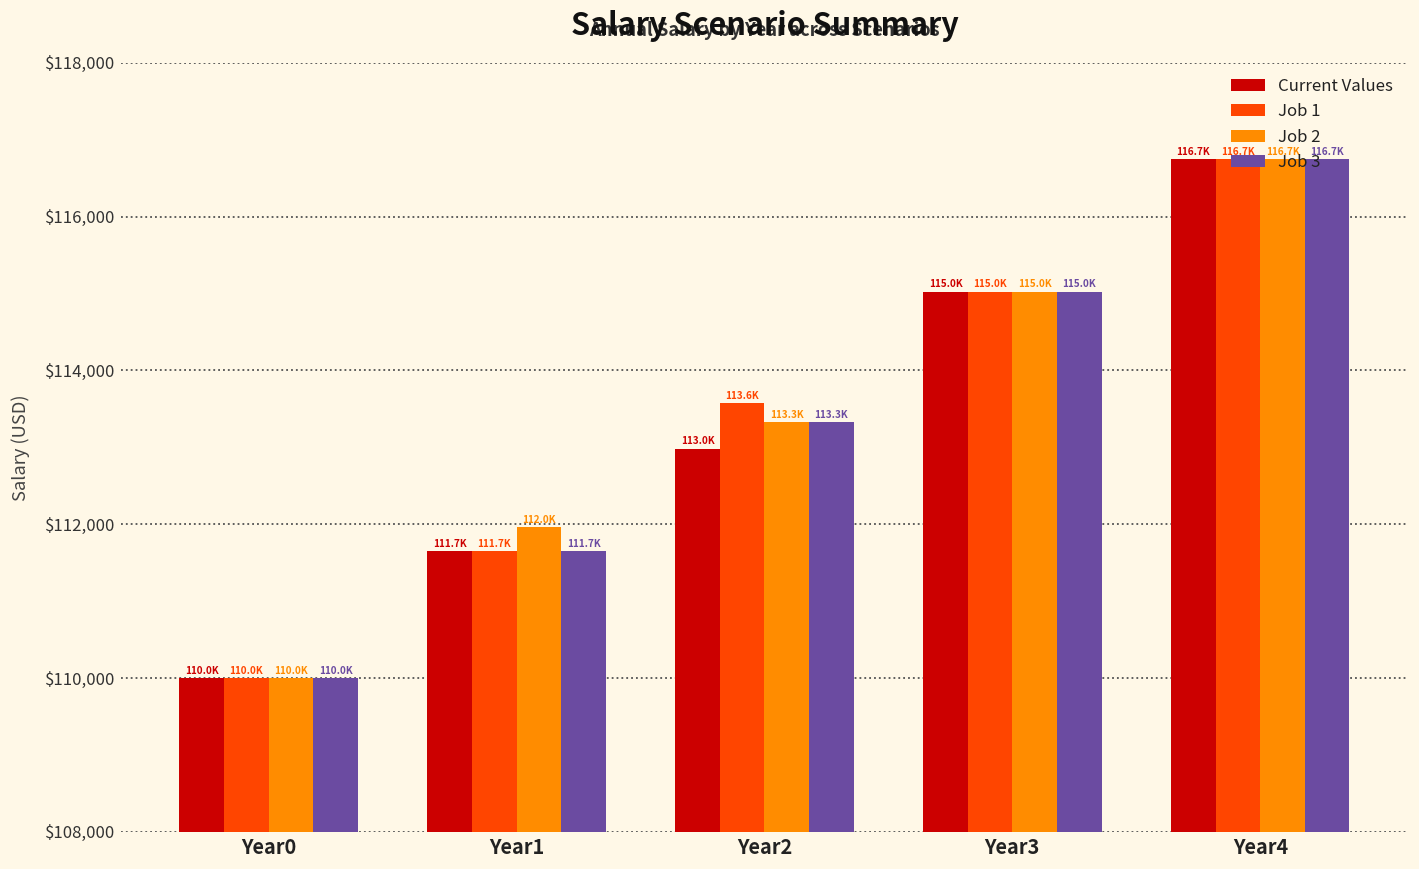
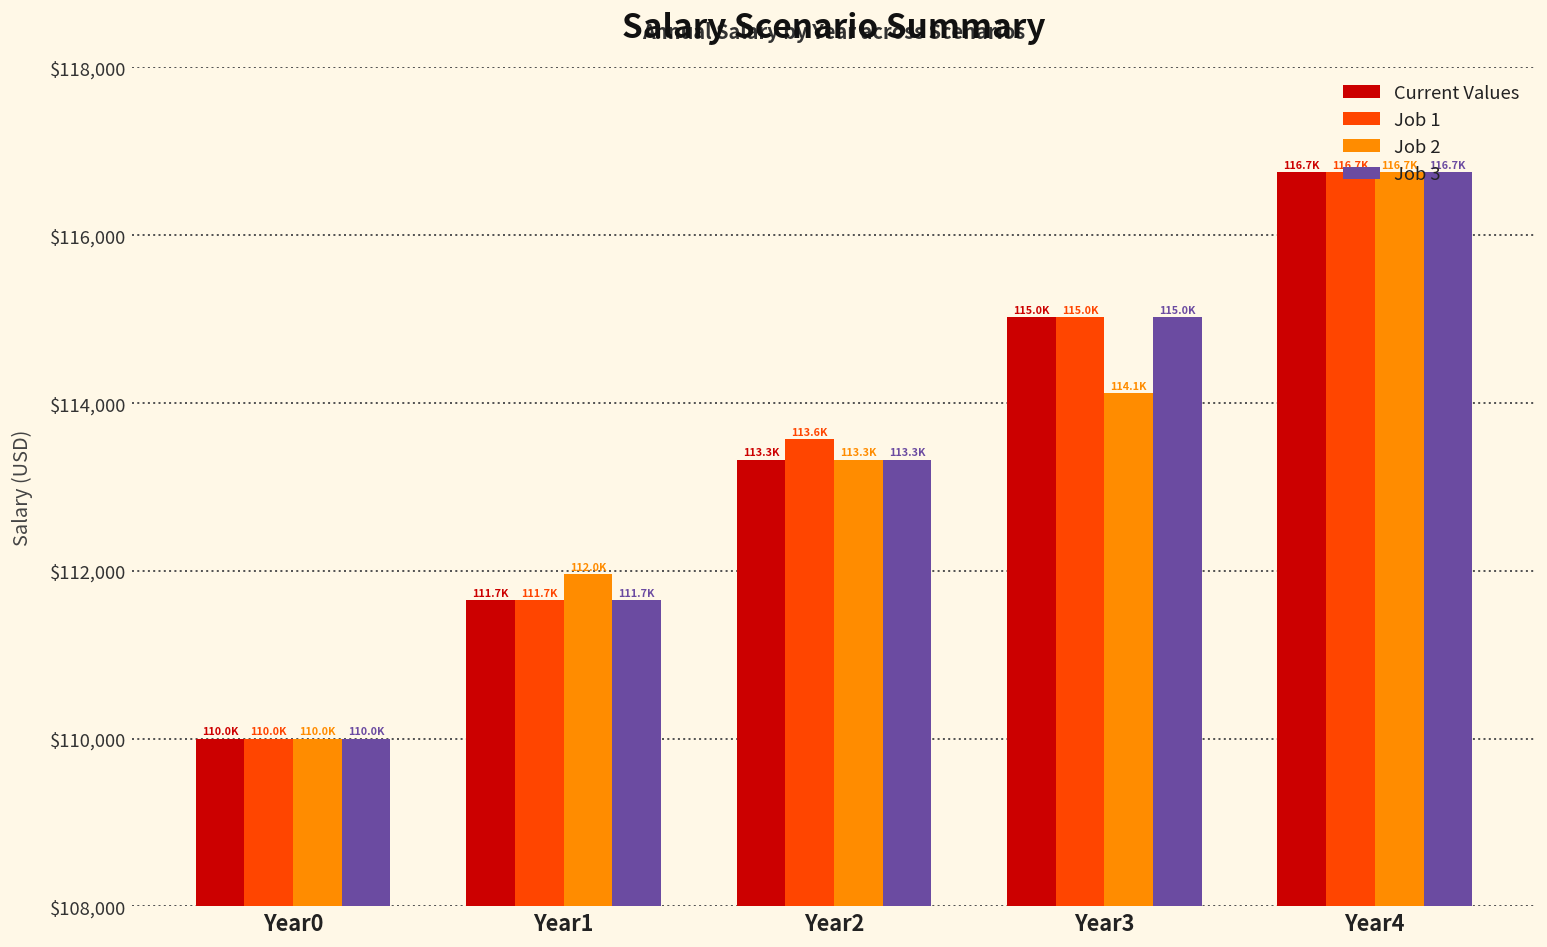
Current Values, Year2: 113.0K -> 113.3K
Job 2, Year3: 115.0K -> 114.1K
